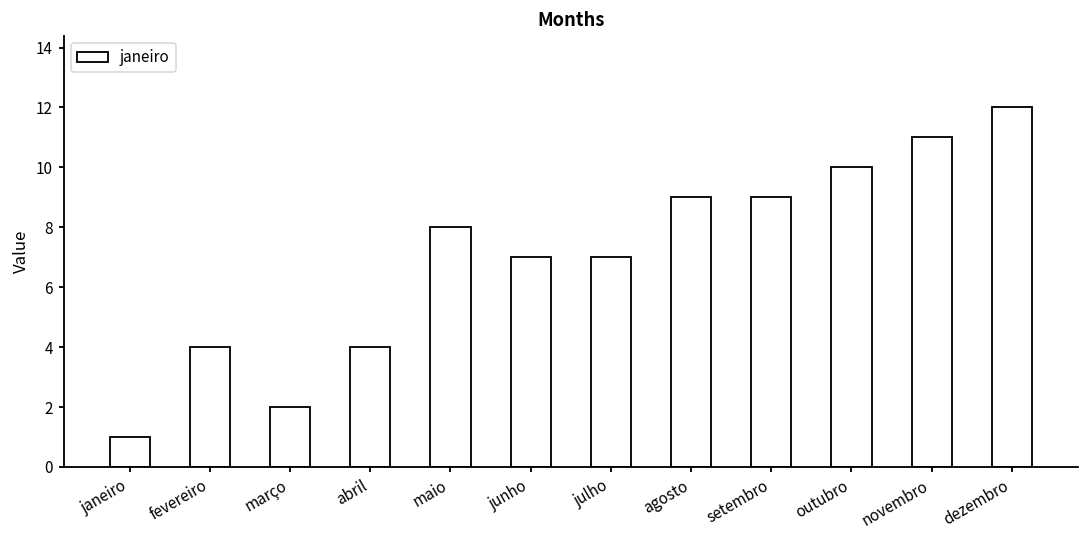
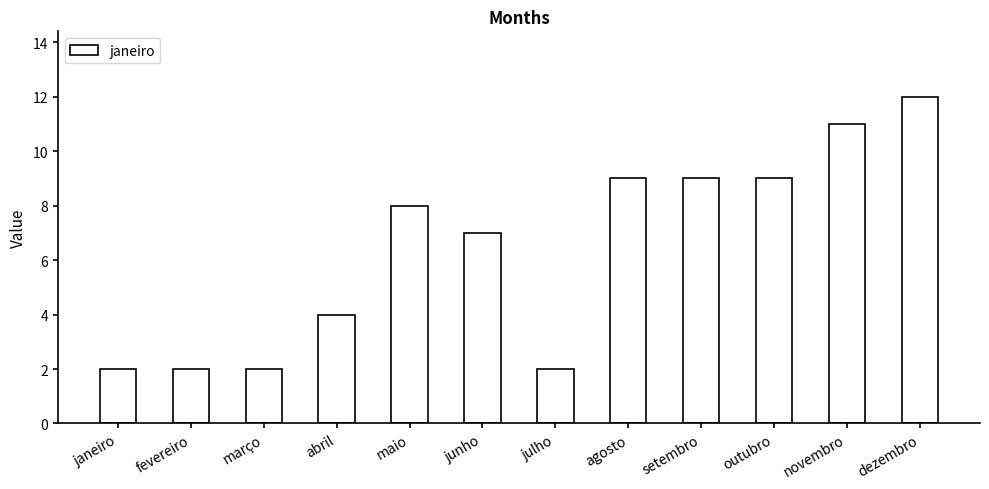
janeiro: 1 -> 2
fevereiro: 4 -> 2
julho: 7 -> 2
outubro: 10 -> 9
